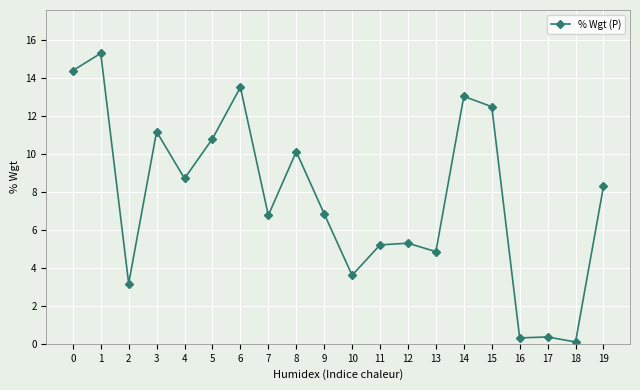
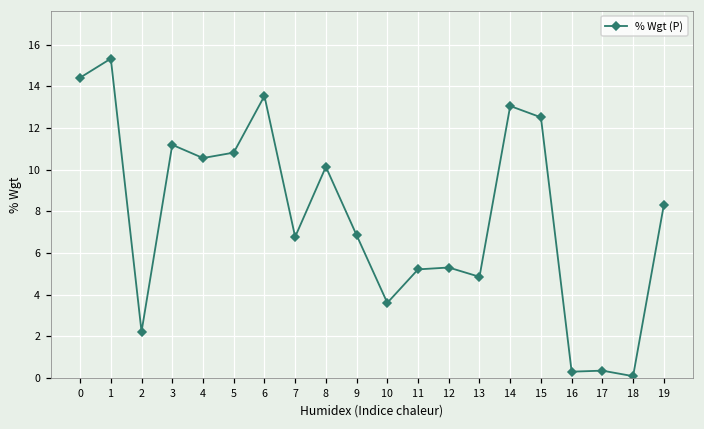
2: 3.2 -> 2.2
4: 8.7 -> 10.6
